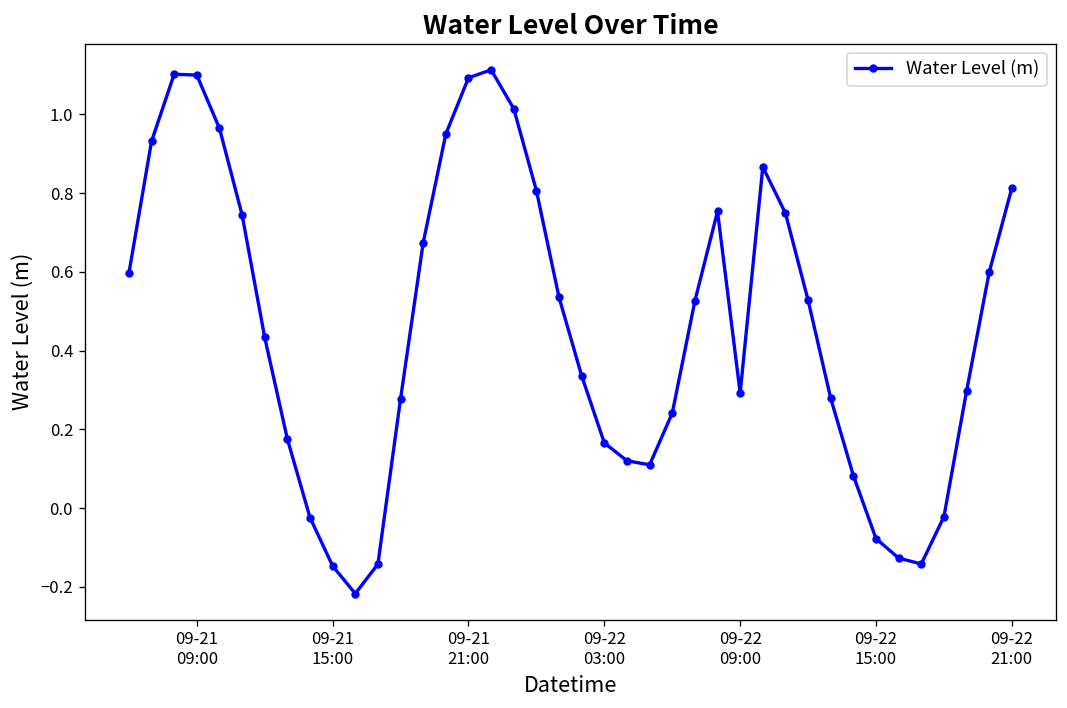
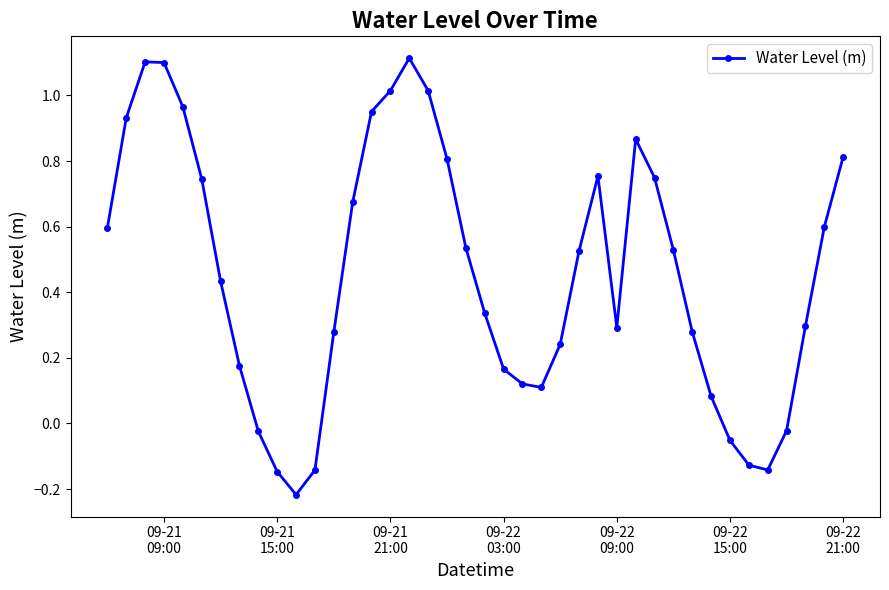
09-21 21:00: 1.09 -> 1.01
09-22 15:00: -0.08 -> -0.05
